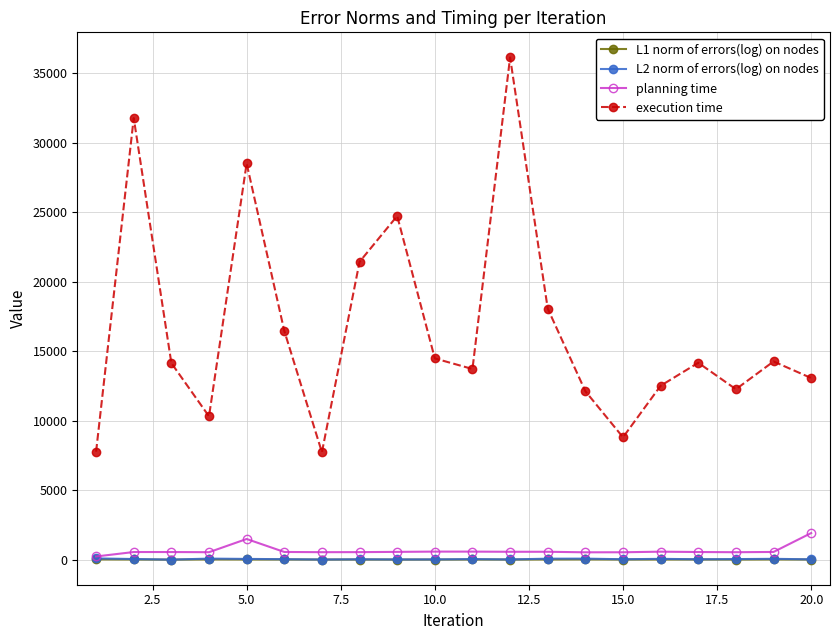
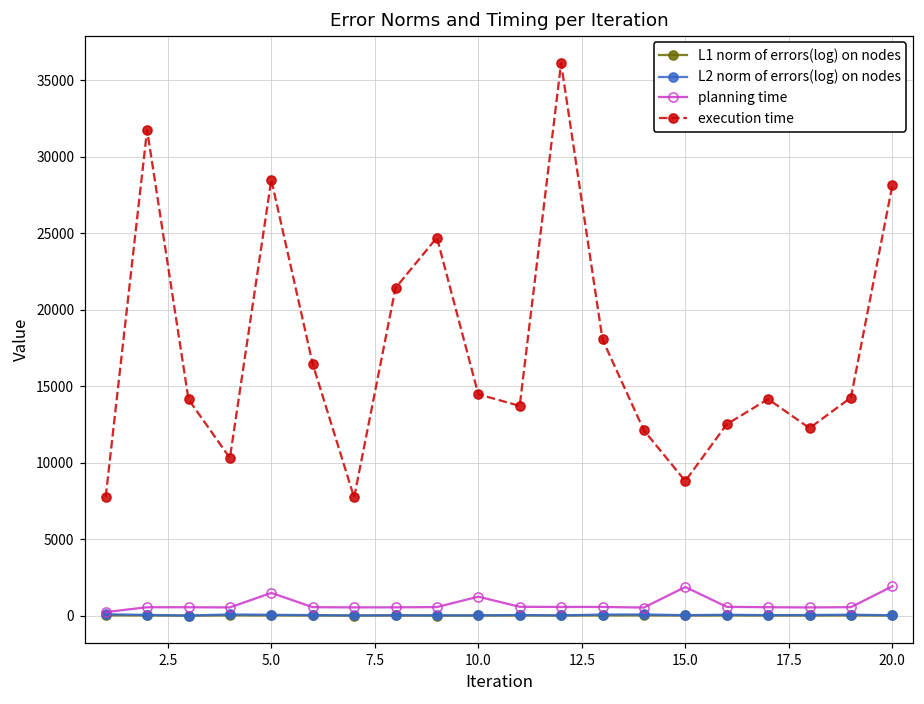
planning time, 10.0: 600 -> 1200
planning time, 15.0: 500 -> 1900
execution time, 20.0: 13100 -> 28100
